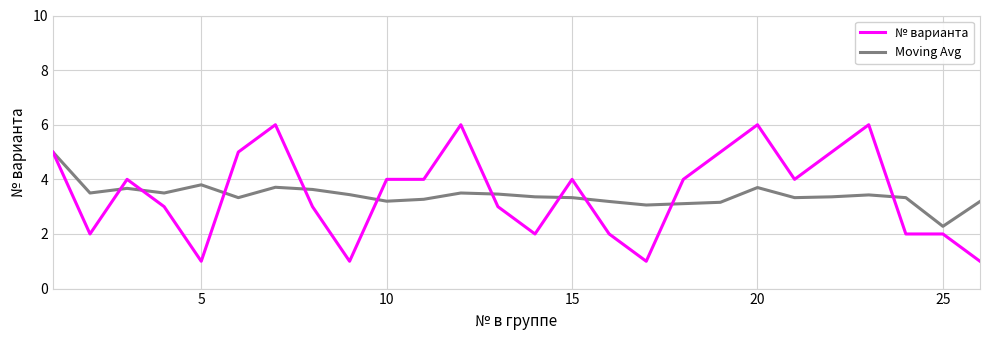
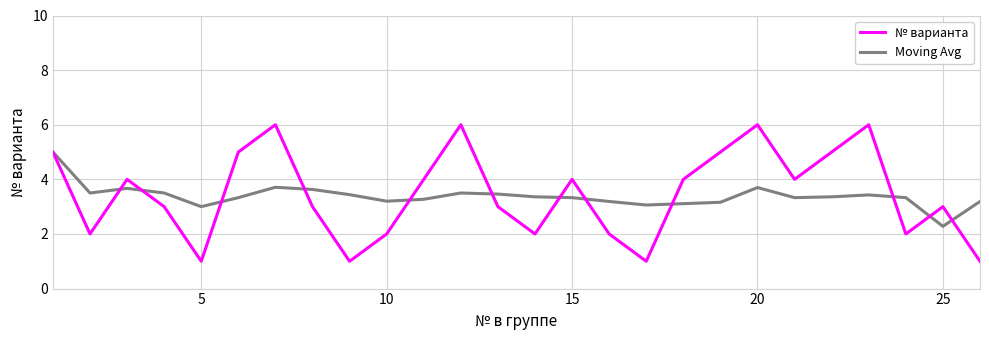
Moving Avg, 5: 3.8 -> 3.0
№ варианта, 10: 4 -> 2
№ варианта, 25: 2 -> 3
